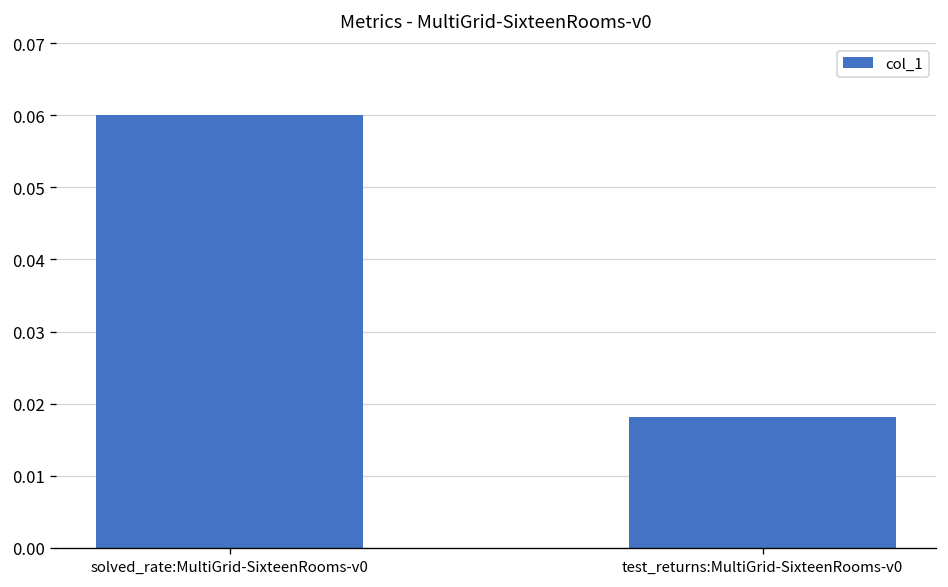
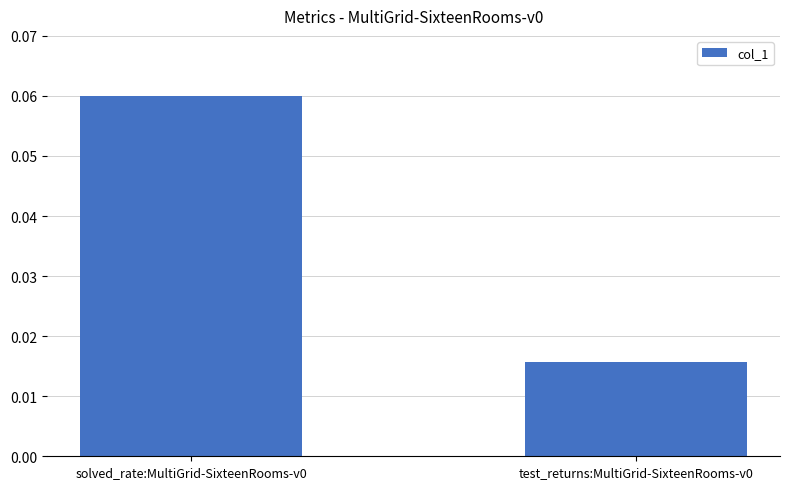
test_returns:MultiGrid-SixteenRooms-v0: 0.018 -> 0.016
